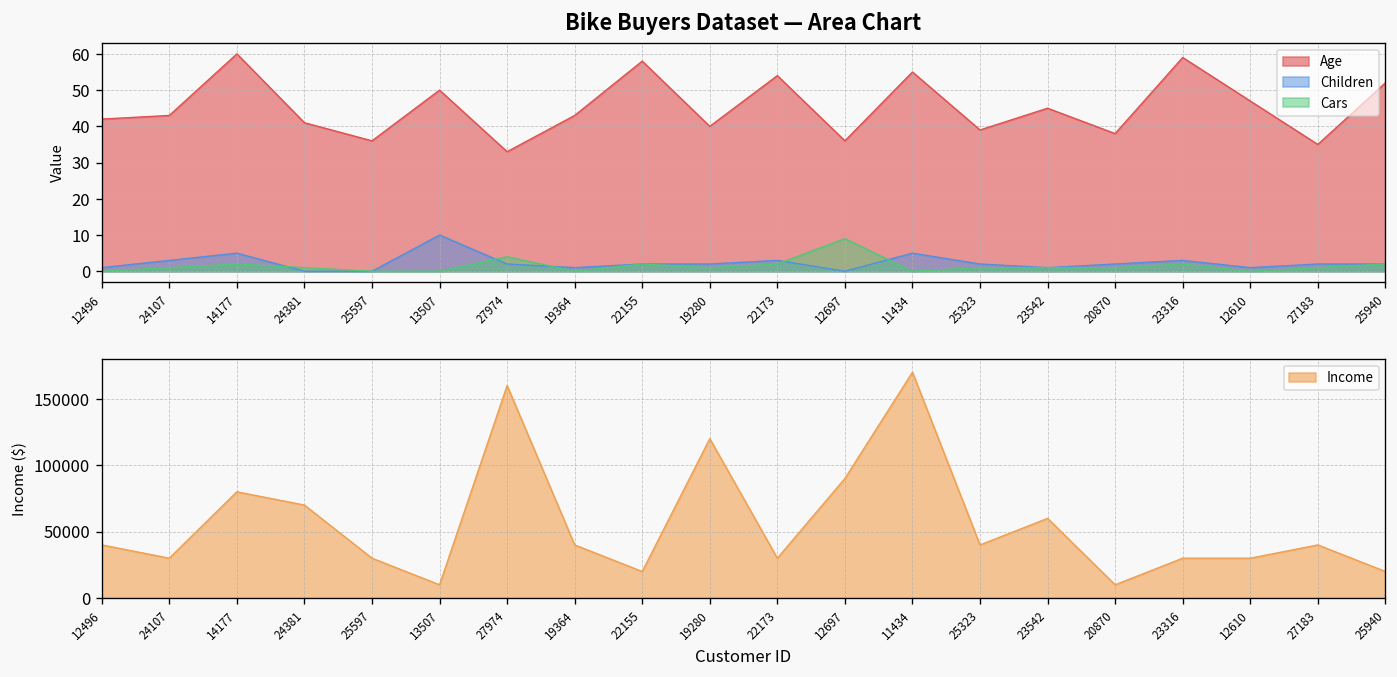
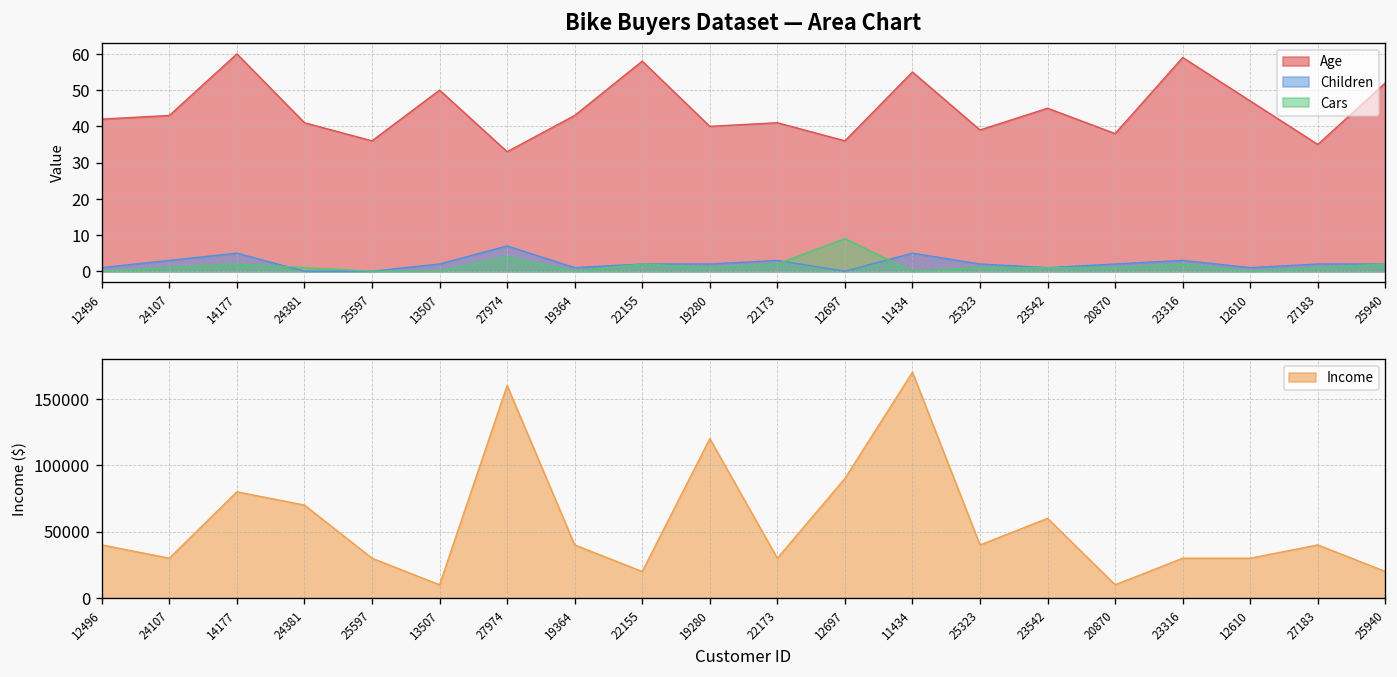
Bike Buyers Dataset — Area Chart, Children, 13507: 10 -> 2
Bike Buyers Dataset — Area Chart, Children, 27974: 2 -> 7
Bike Buyers Dataset — Area Chart, Age, 22173: 54 -> 41
